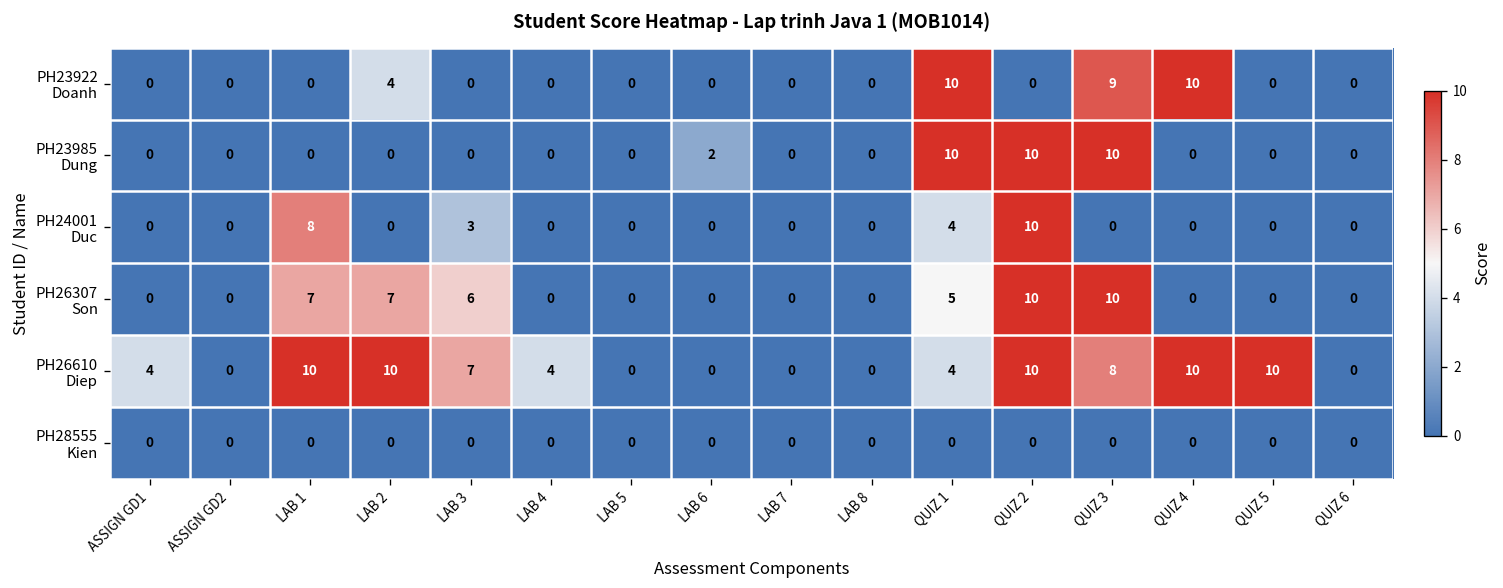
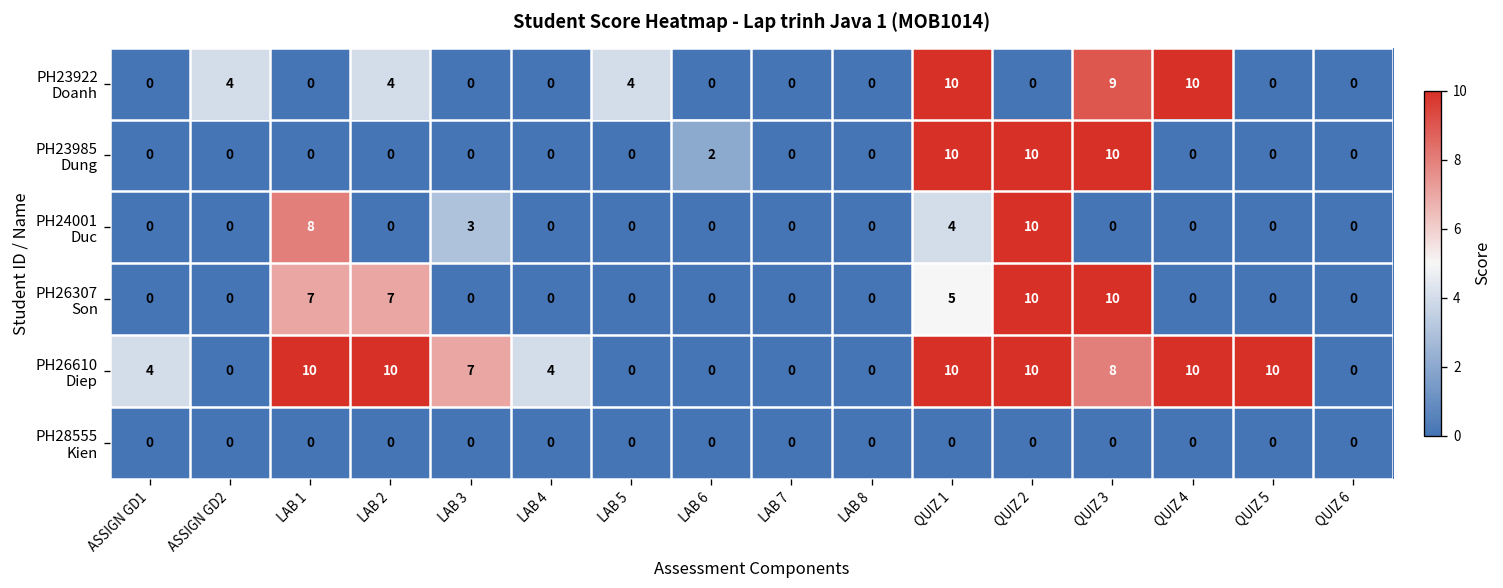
PH23922 Doanh, ASSIGN GD2: 0 -> 4
PH23922 Doanh, LAB 5: 0 -> 4
PH26307 Son, LAB 3: 6 -> 0
PH26610 Diep, QUIZ 1: 4 -> 10
